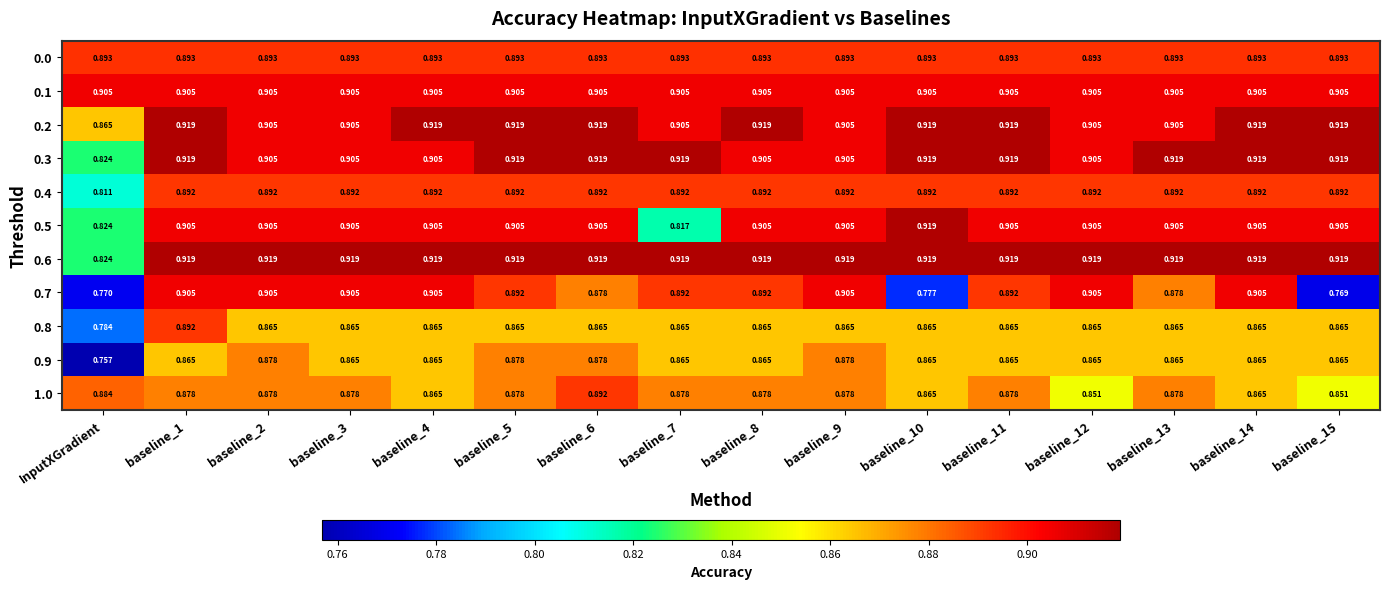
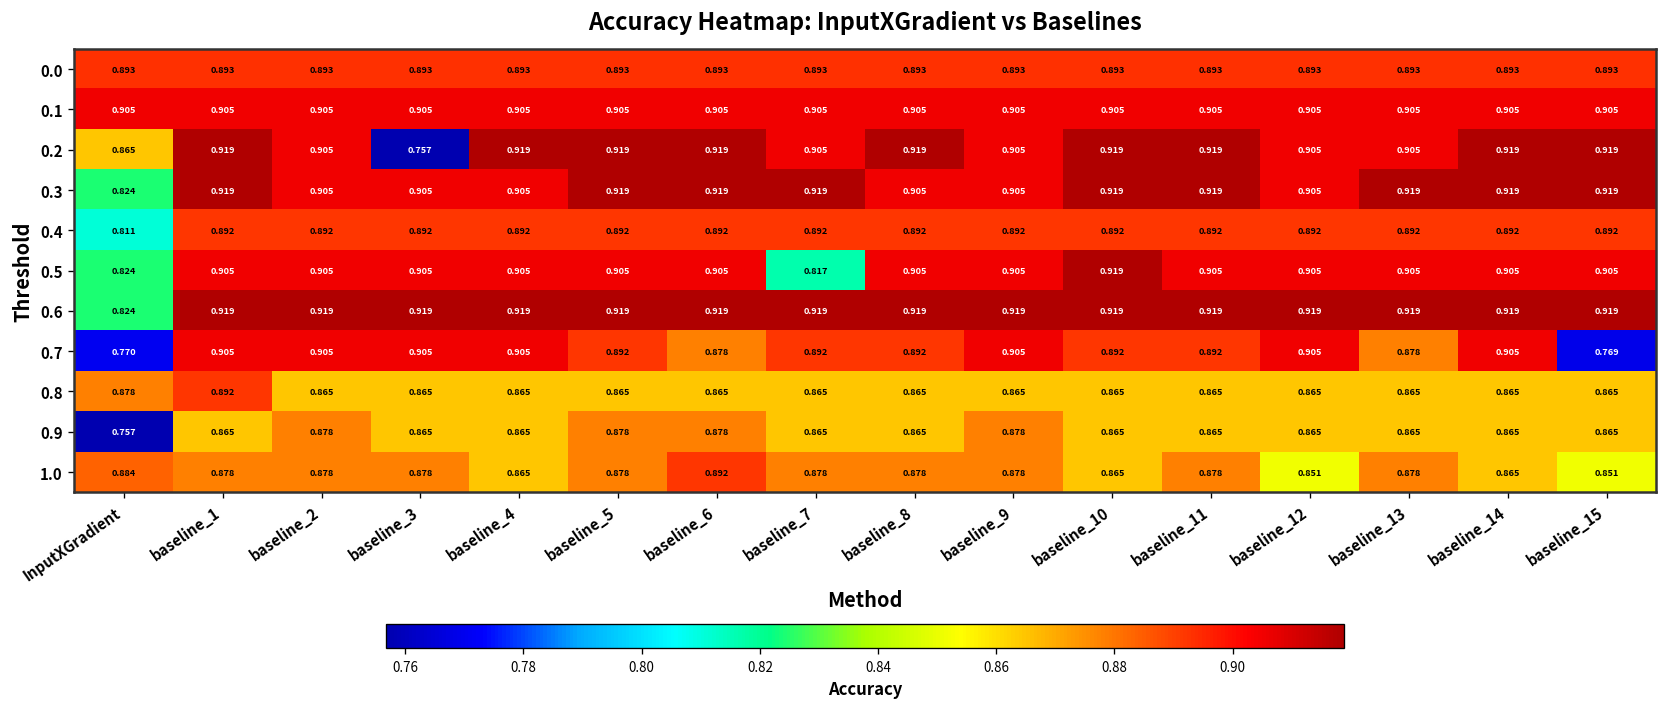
0.2, baseline_3: 0.905 -> 0.757
0.7, baseline_10: 0.777 -> 0.892
0.8, InputXGradient: 0.784 -> 0.878
